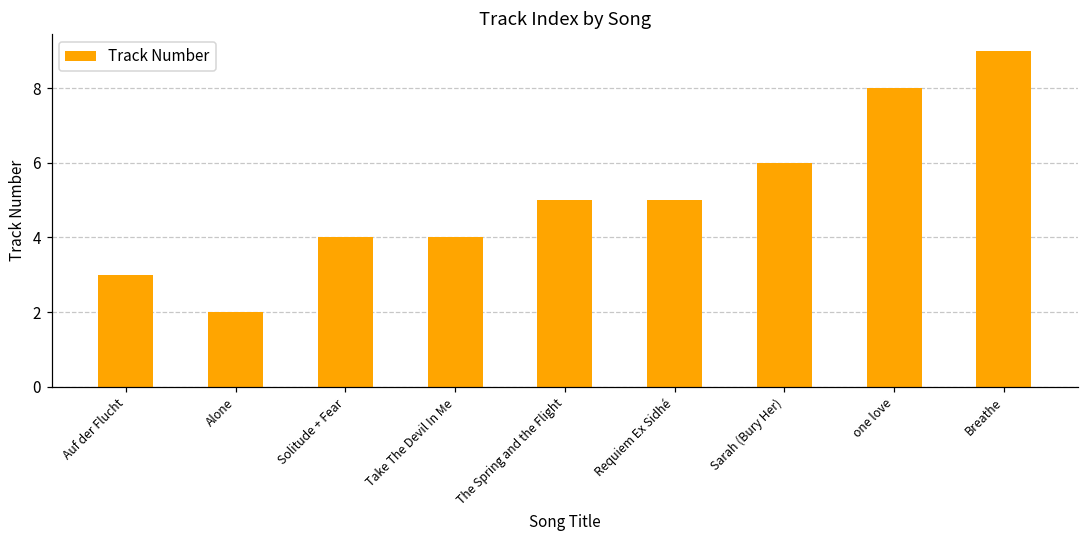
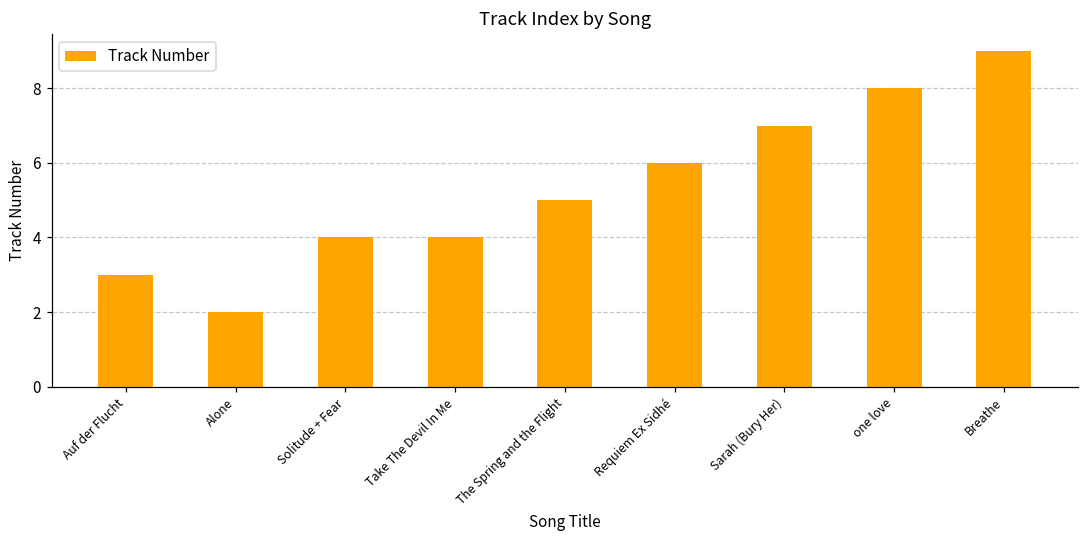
Requiem Ex Sidhé: 5 -> 6
Sarah (Bury Her): 6 -> 7
